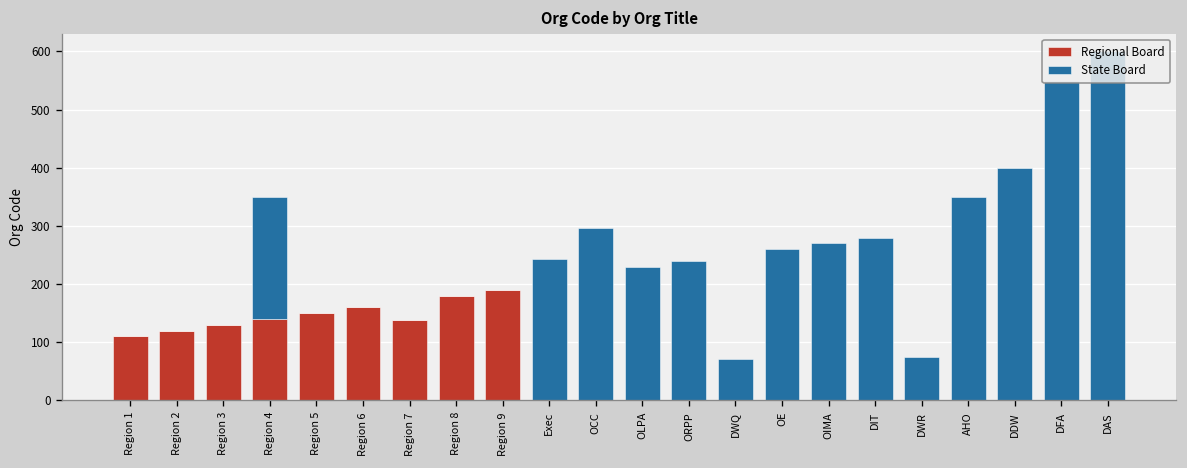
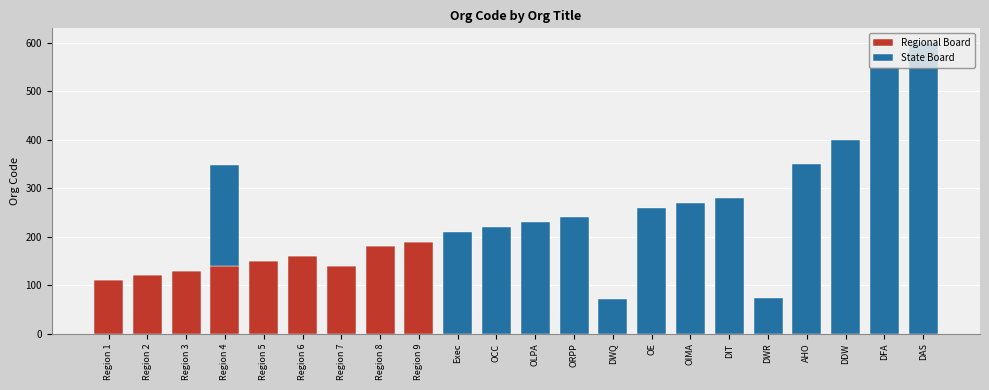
State Board, Exec: 240 -> 210
State Board, OCC: 300 -> 220
